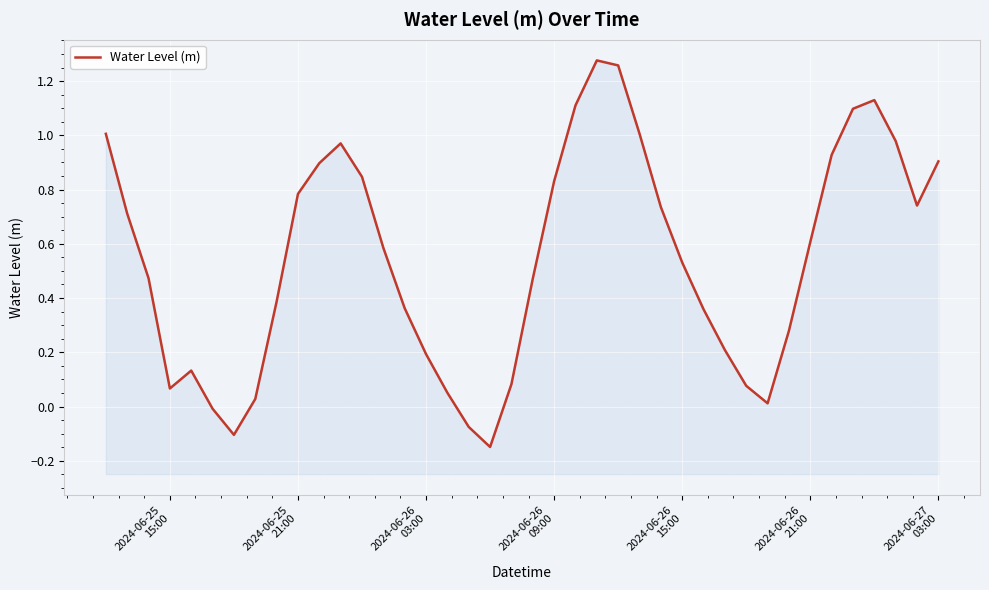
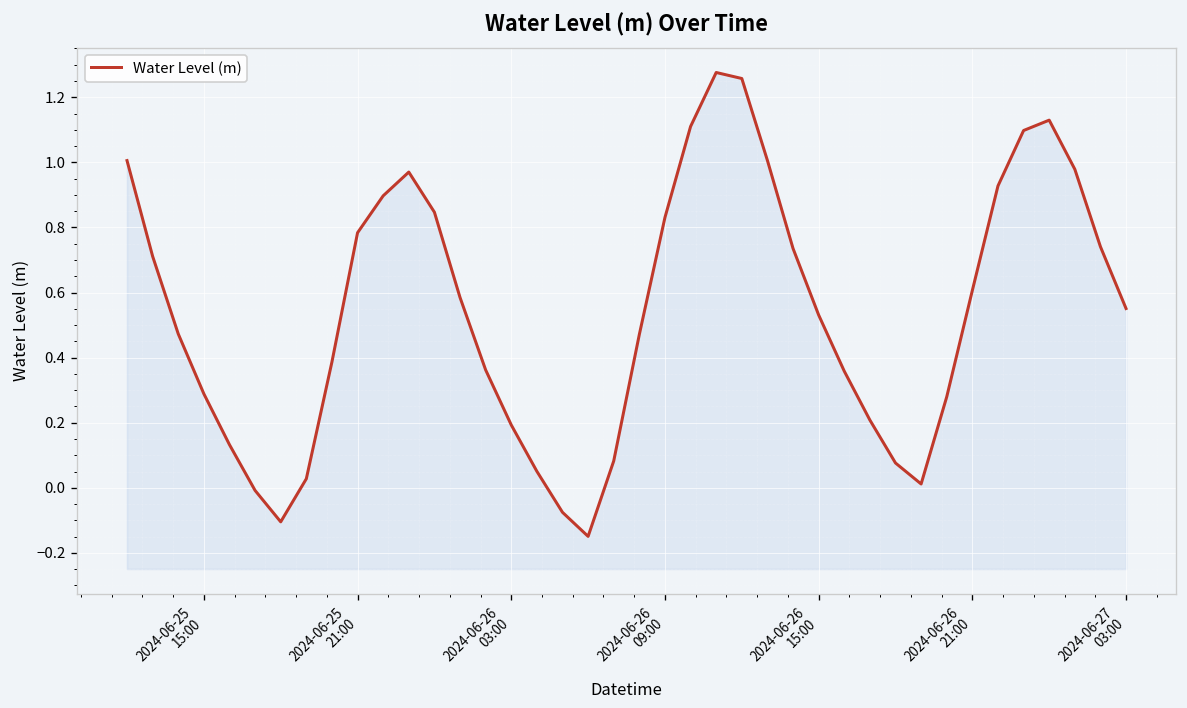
2024-06-25 15:00: 0.07 -> 0.29
2024-06-27 03:00: 0.90 -> 0.55
